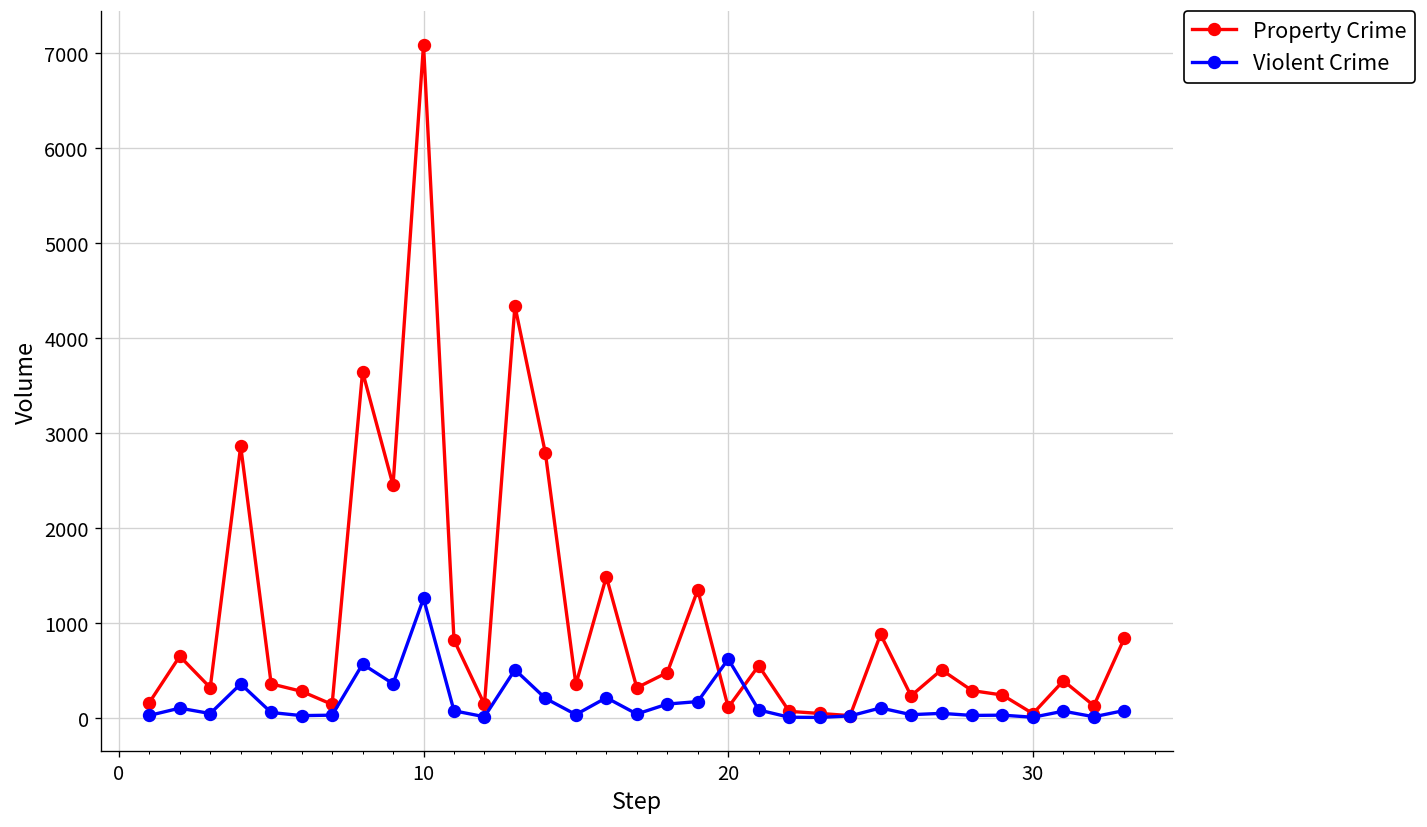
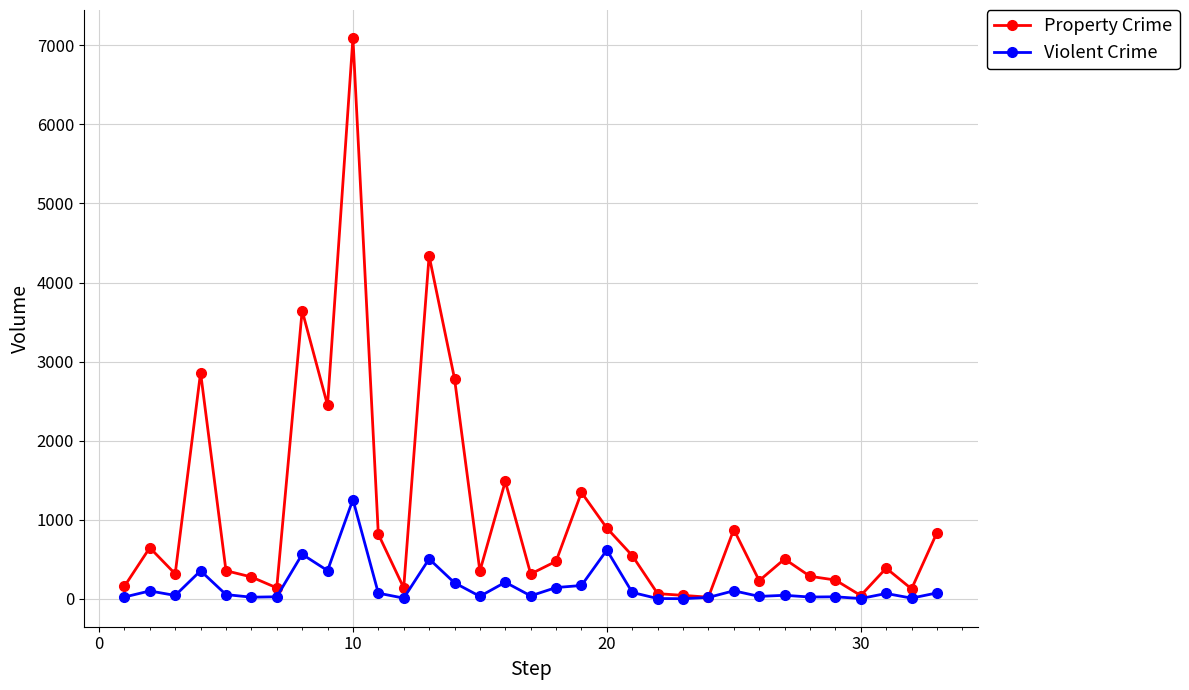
Property Crime, 20: 100 -> 900
